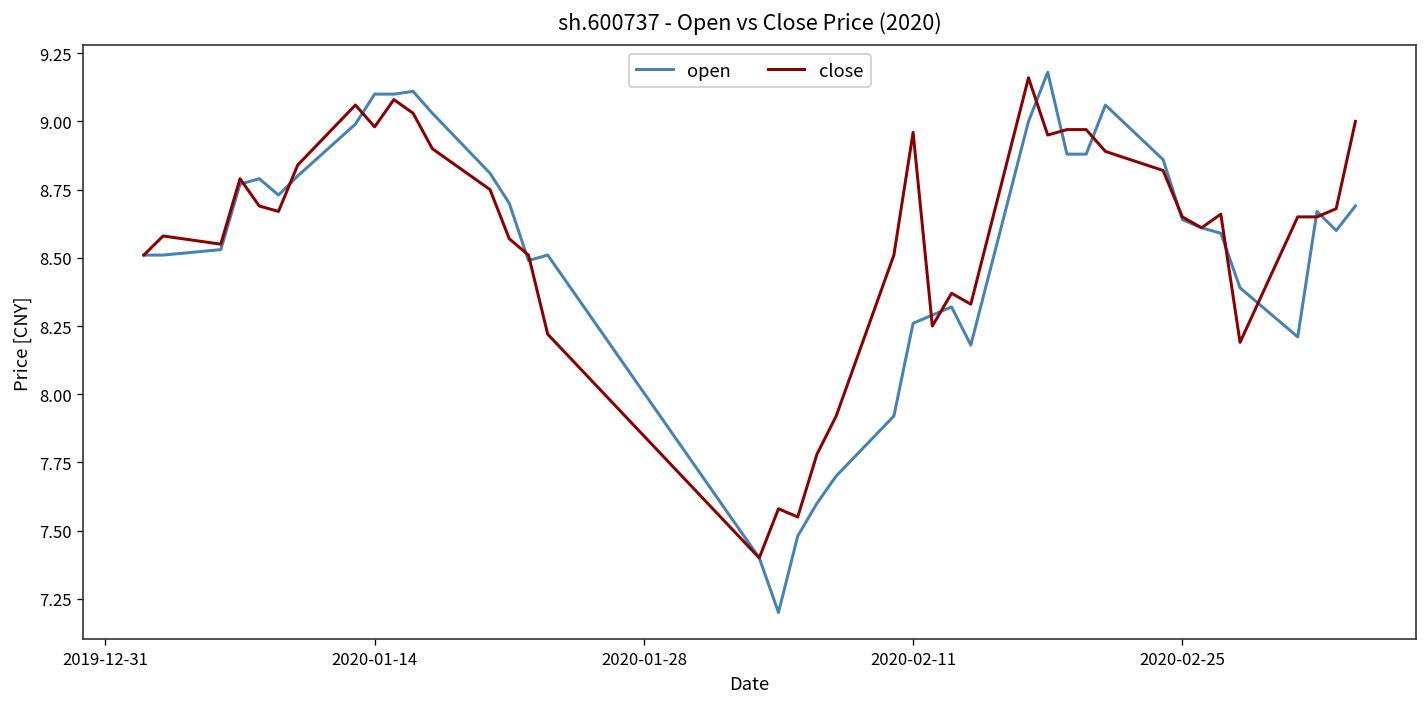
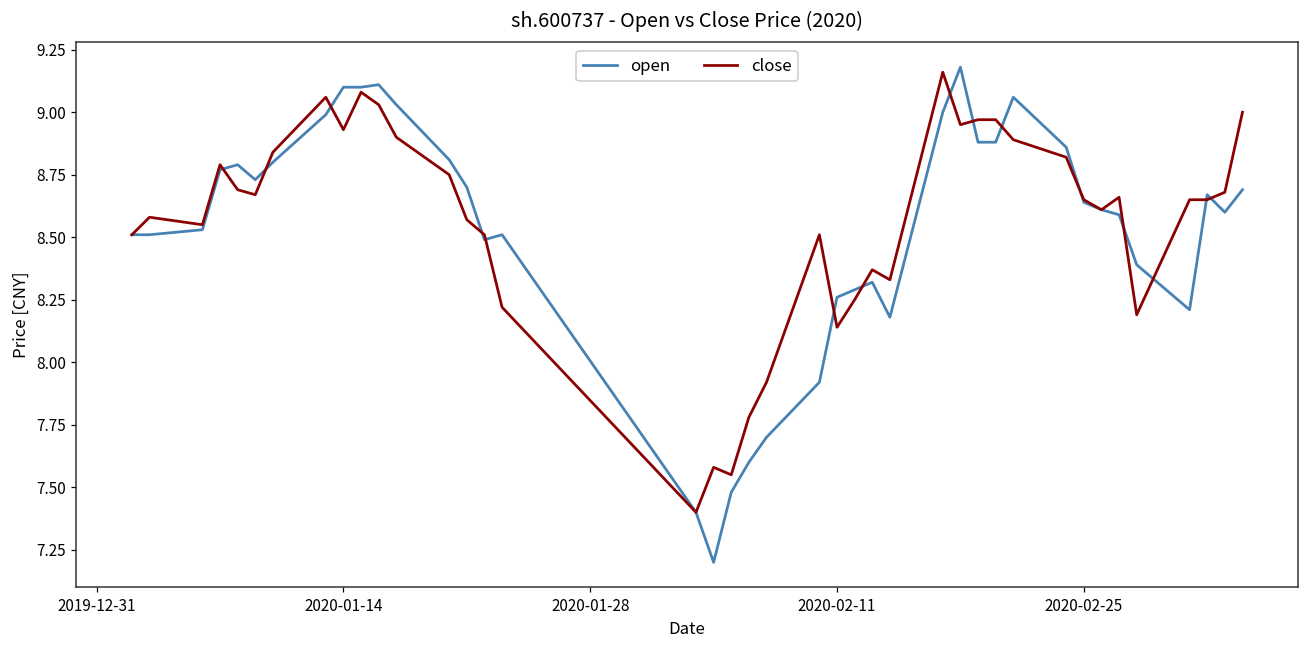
close, 2020-01-14: 8.98 -> 8.93
close, 2020-02-11: 8.96 -> 8.14
